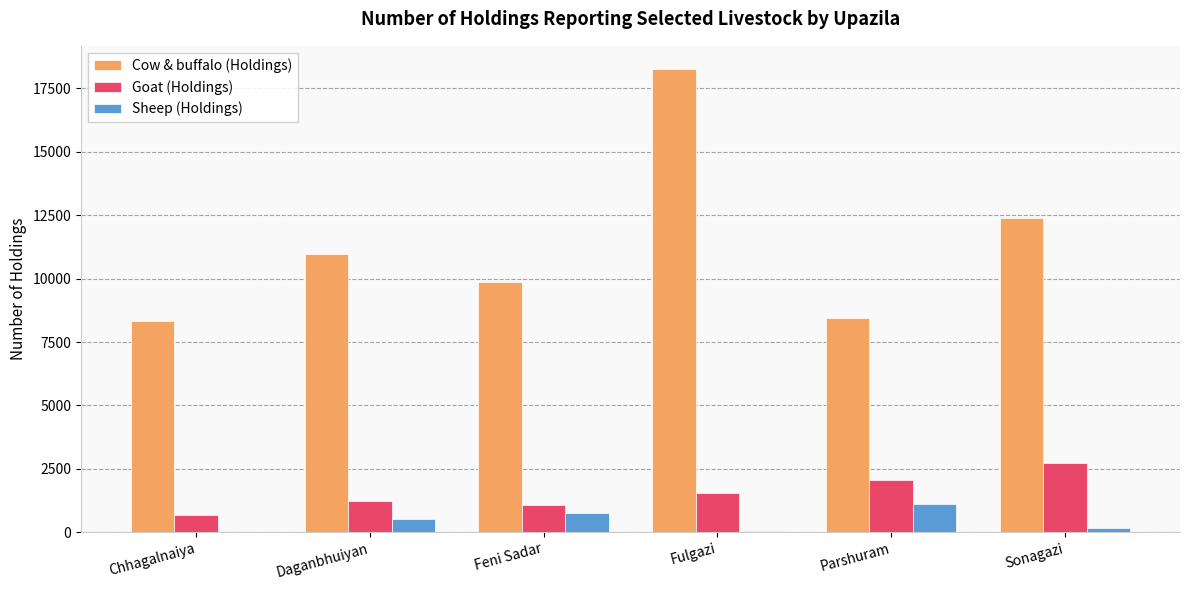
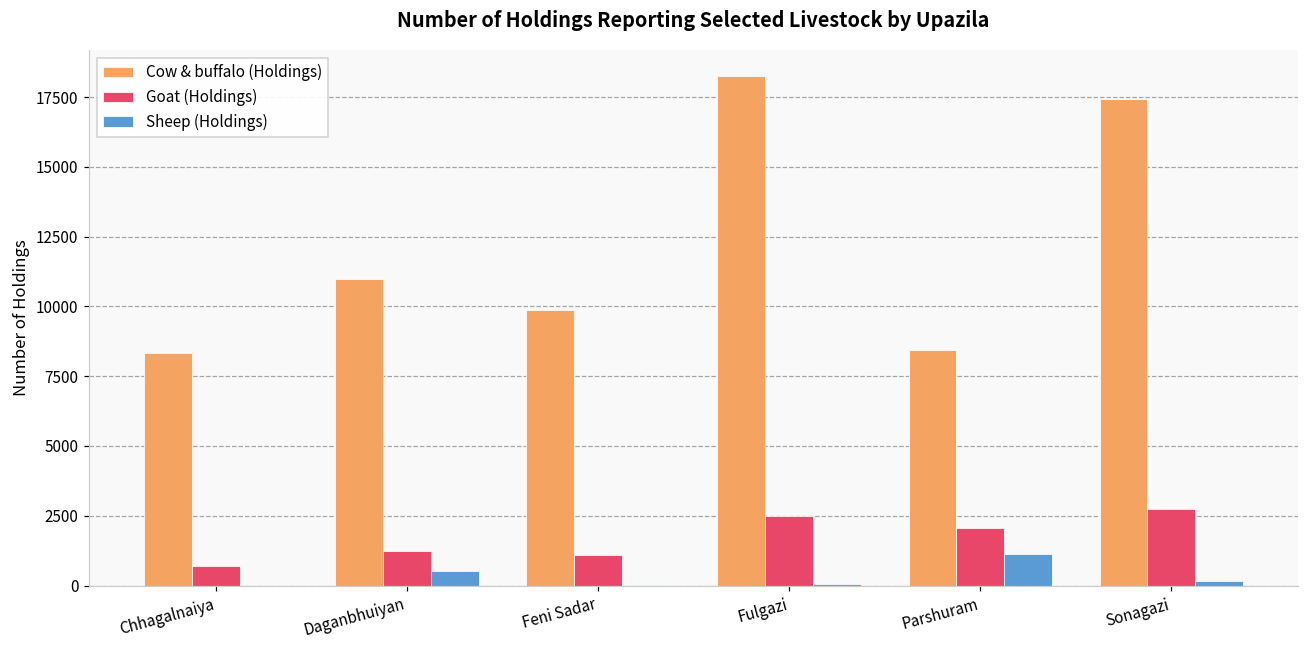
Sheep (Holdings), Feni Sadar: 800 -> 0
Goat (Holdings), Fulgazi: 1600 -> 2500
Cow & buffalo (Holdings), Sonagazi: 12400 -> 17400
